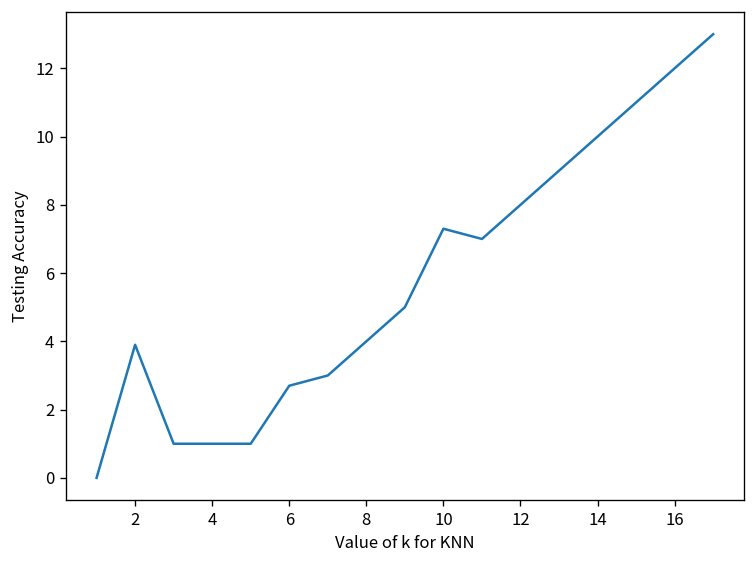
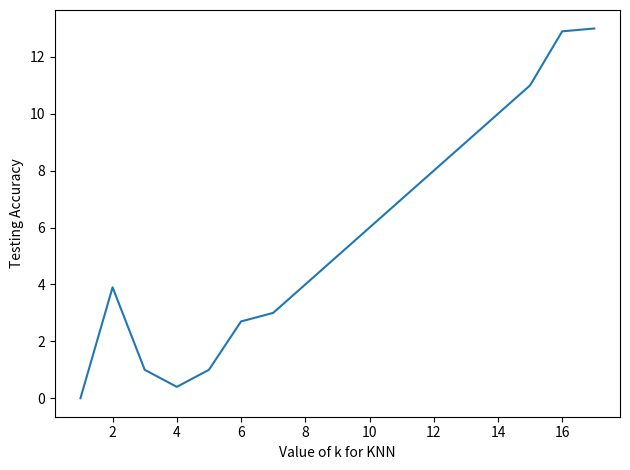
4: 1.0 -> 0.4
10: 7.3 -> 6.0
16: 12.0 -> 12.9
